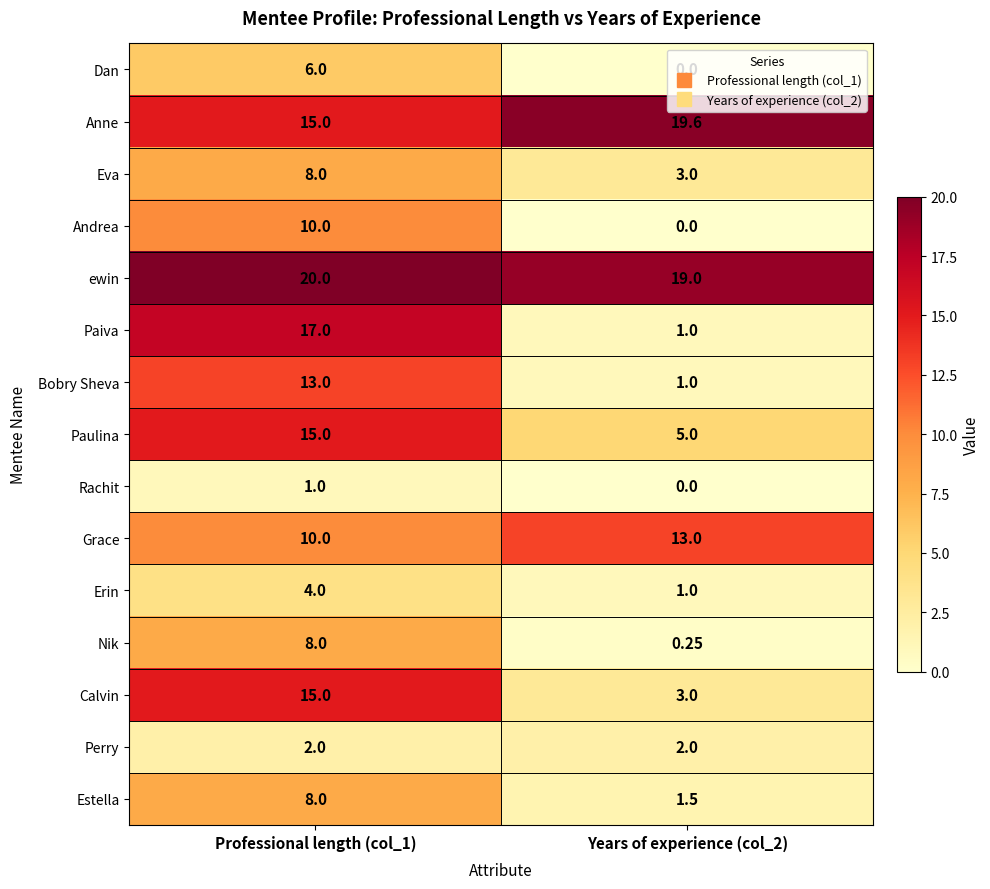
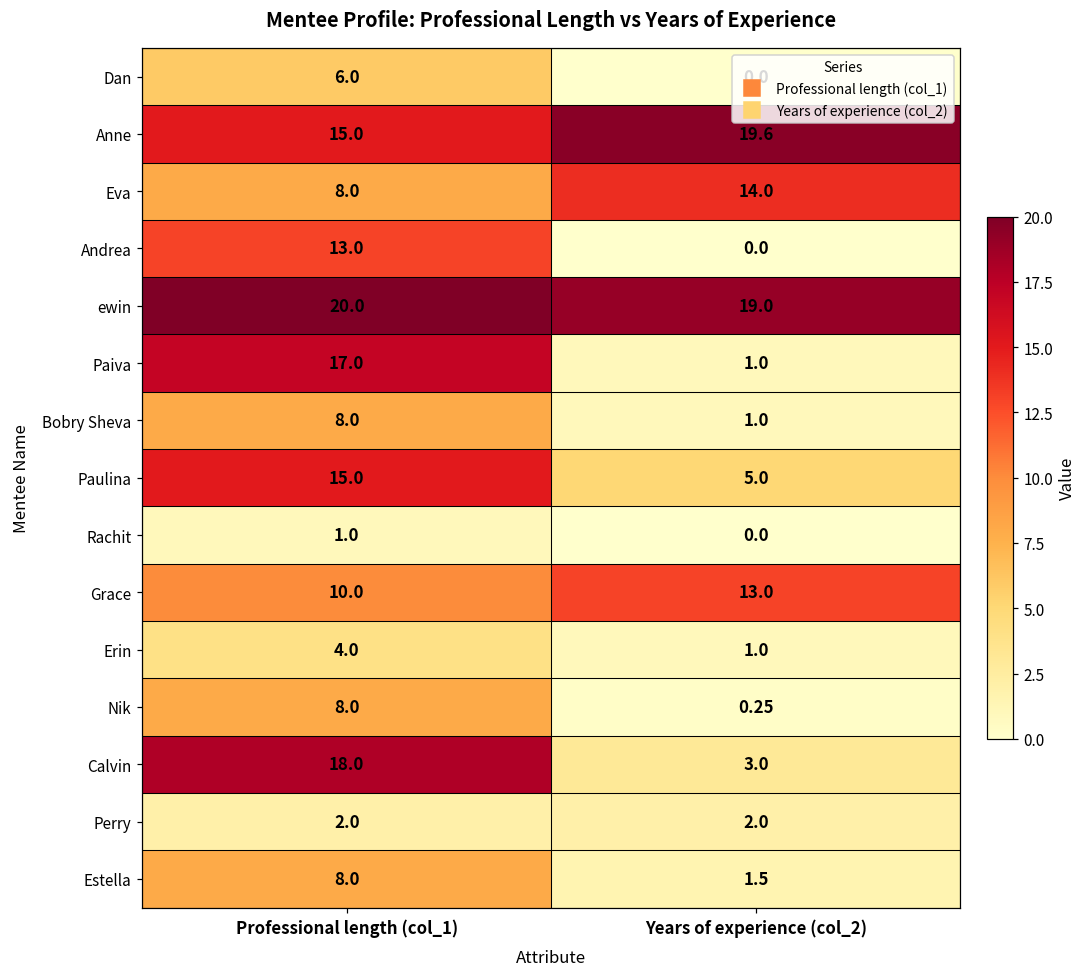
Eva, Years of experience (col_2): 3.0 -> 14.0
Andrea, Professional length (col_1): 10.0 -> 13.0
Bobry Sheva, Professional length (col_1): 13.0 -> 8.0
Calvin, Professional length (col_1): 15.0 -> 18.0
